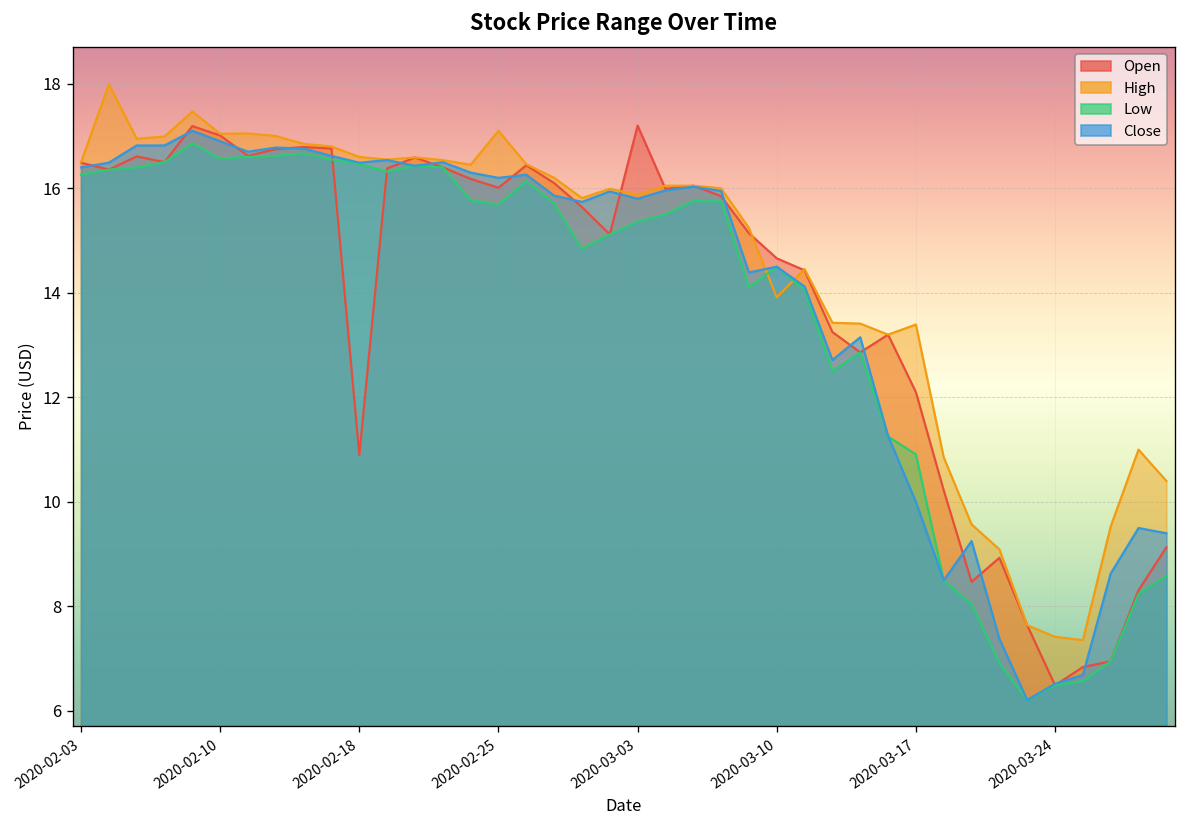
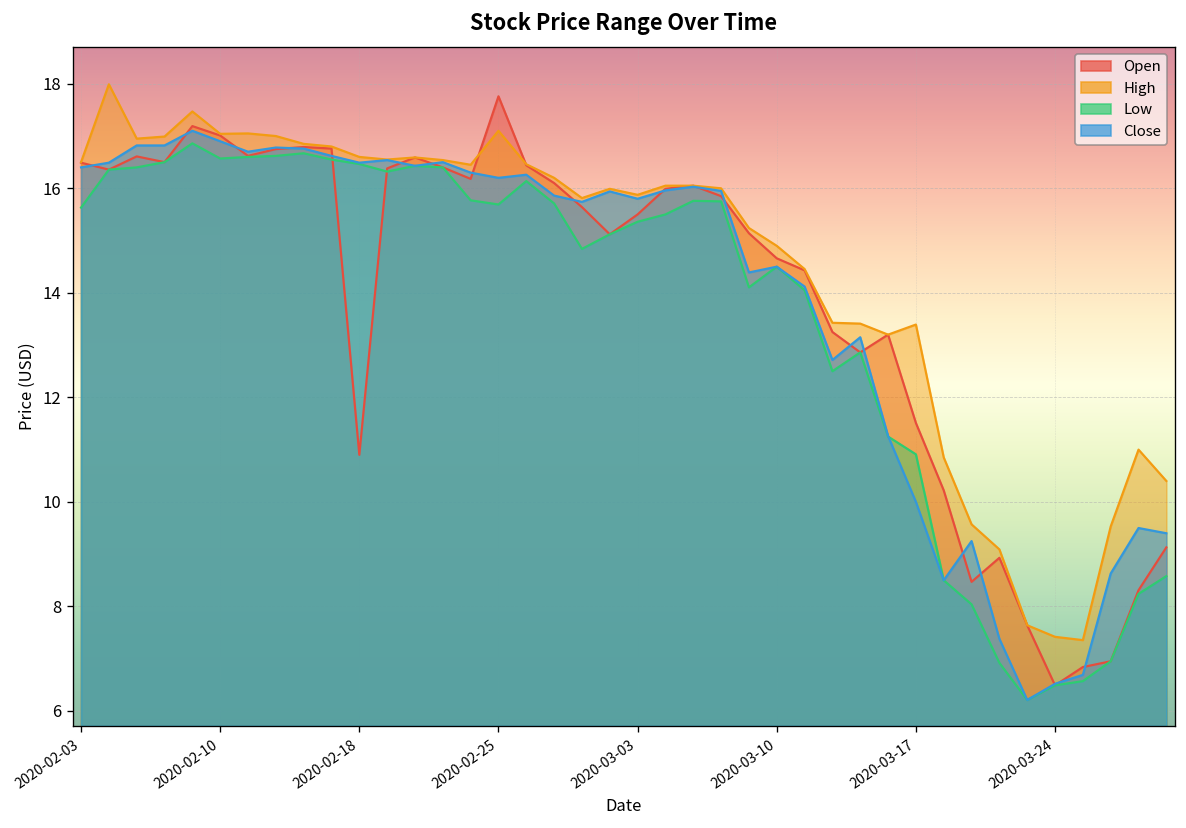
Low, 2020-02-03: 16.3 -> 15.6
Open, 2020-02-25: 16.0 -> 17.8
Open, 2020-03-03: 17.2 -> 15.5
High, 2020-03-10: 13.9 -> 14.9
Open, 2020-03-17: 12.1 -> 11.5
